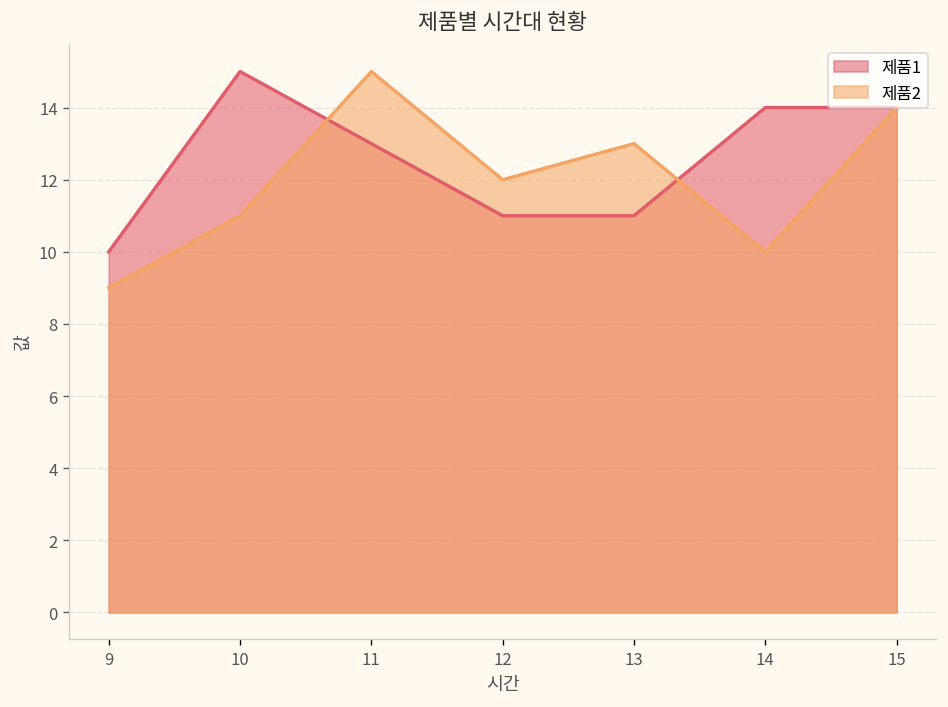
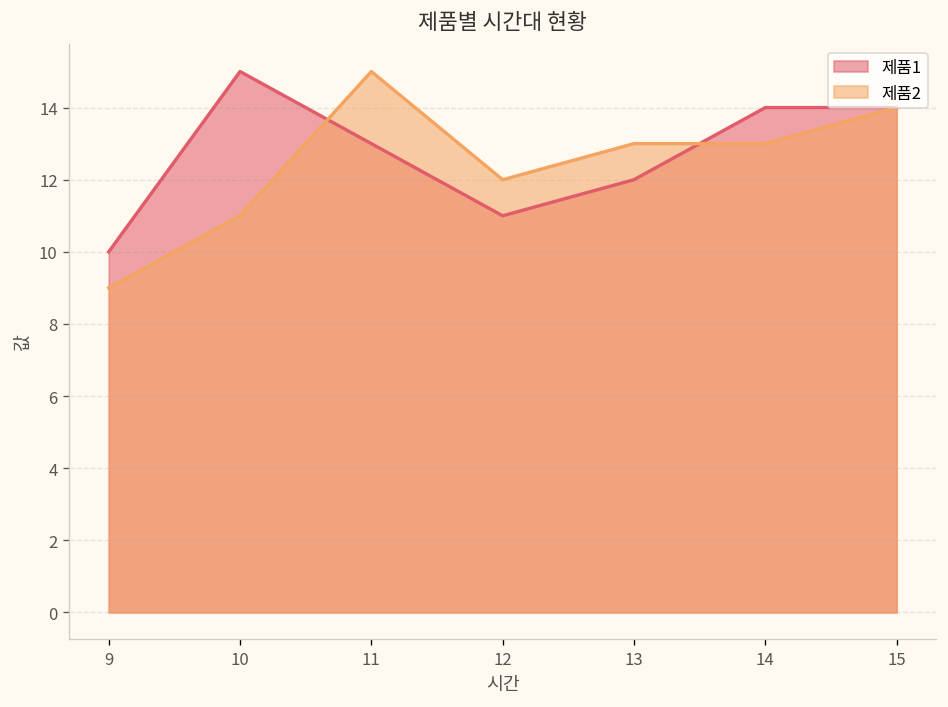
제품1, 13: 11 -> 12
제품2, 14: 10 -> 13
